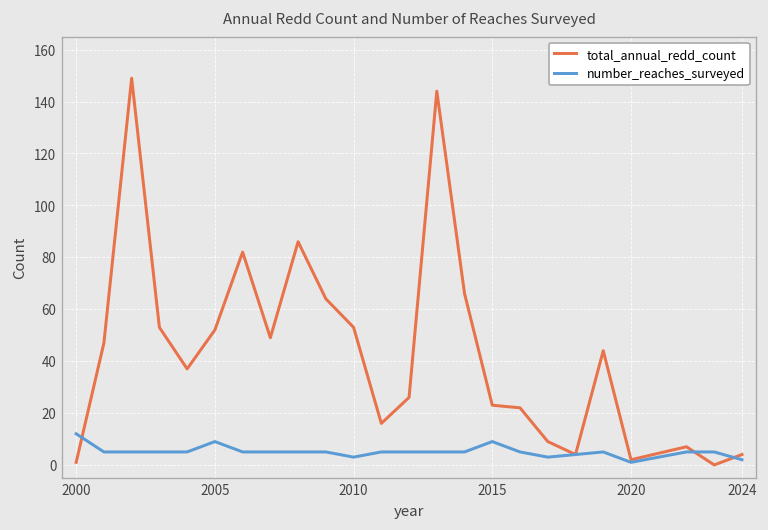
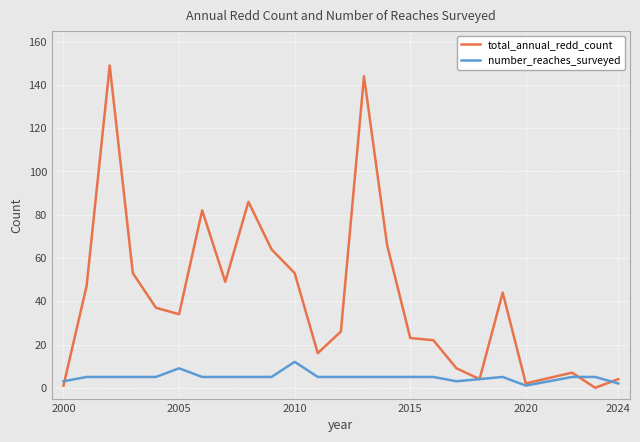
number_reaches_surveyed, 2000: 12 -> 3
total_annual_redd_count, 2005: 52 -> 34
number_reaches_surveyed, 2010: 3 -> 12
number_reaches_surveyed, 2015: 9 -> 5
